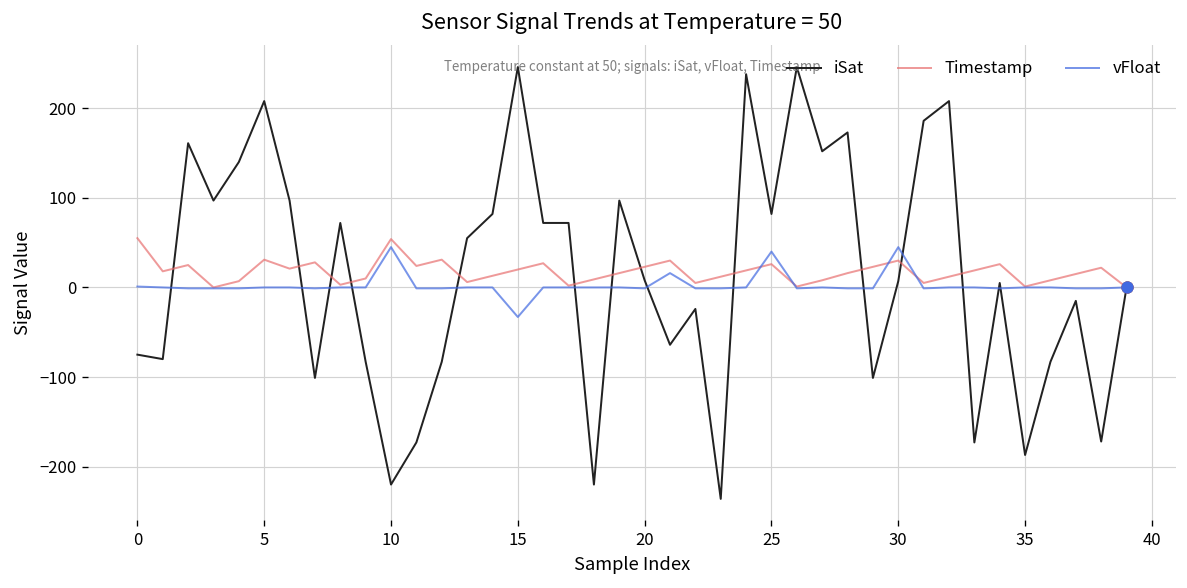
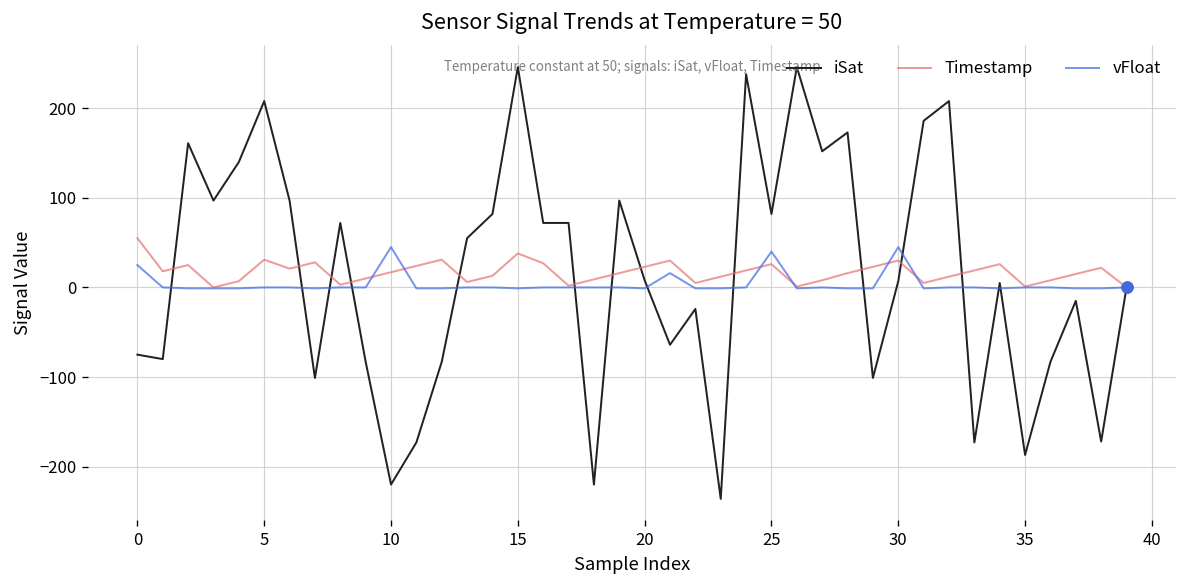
vFloat, 0: 0 -> 30
Timestamp, 10: 50 -> 20
Timestamp, 15: 20 -> 40
vFloat, 15: -30 -> 0
